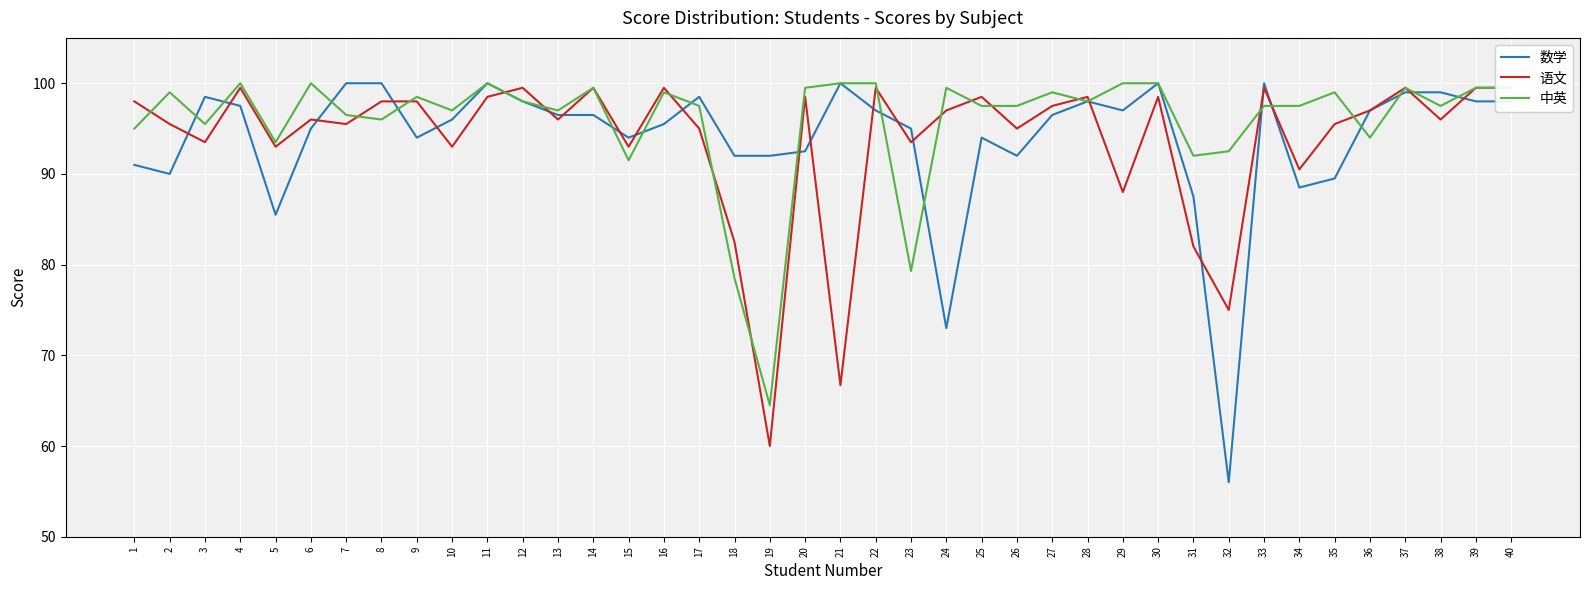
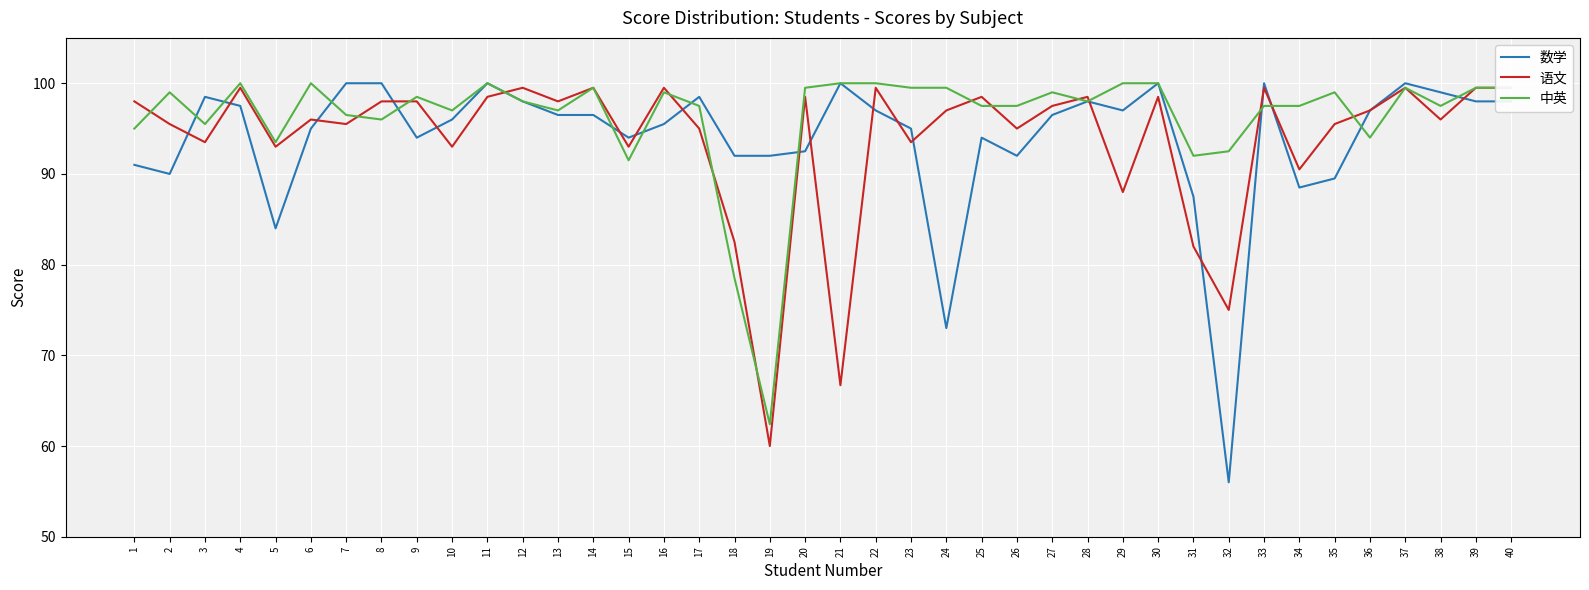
数学, 5: 86 -> 84
语文, 13: 96 -> 98
中英, 19: 65 -> 62
中英, 23: 79 -> 100
数学, 37: 99 -> 100
